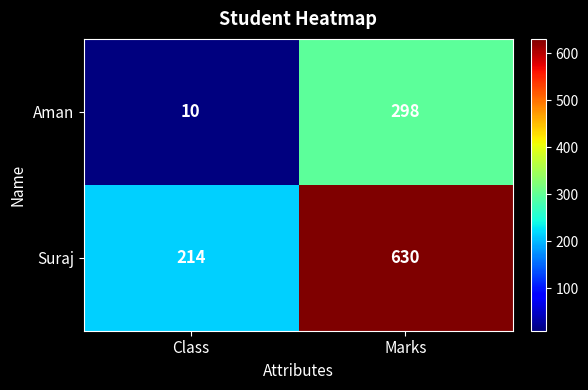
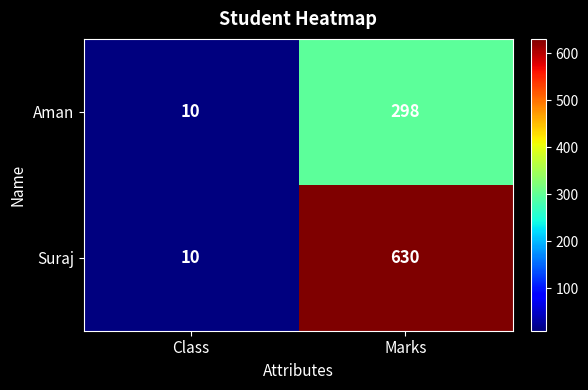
Suraj, Class: 214 -> 10
